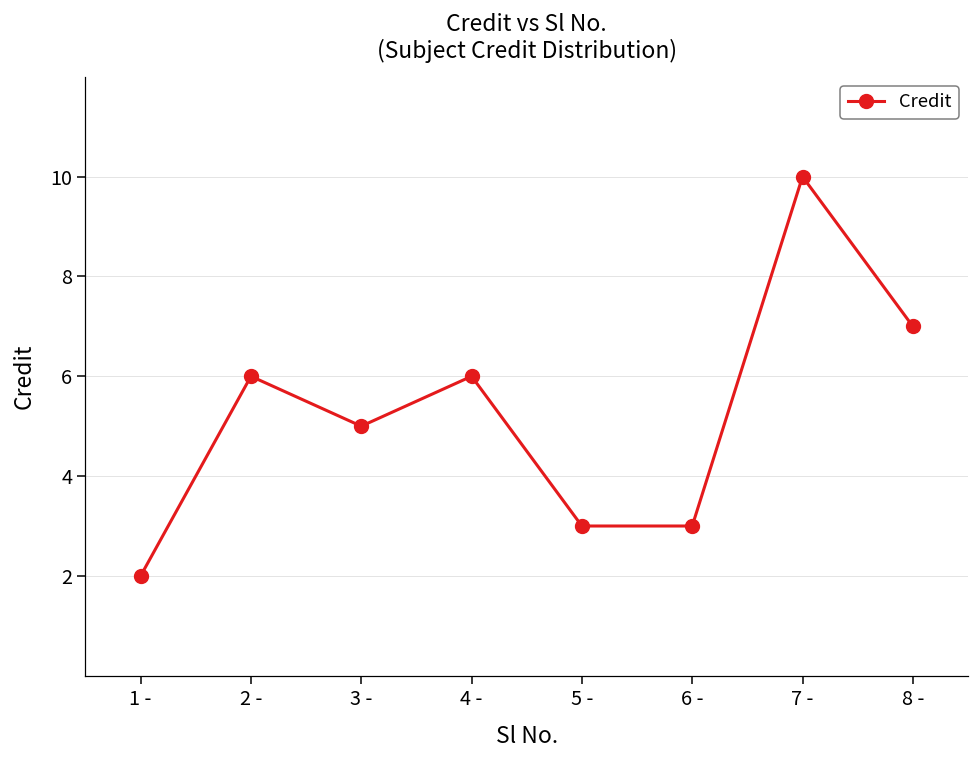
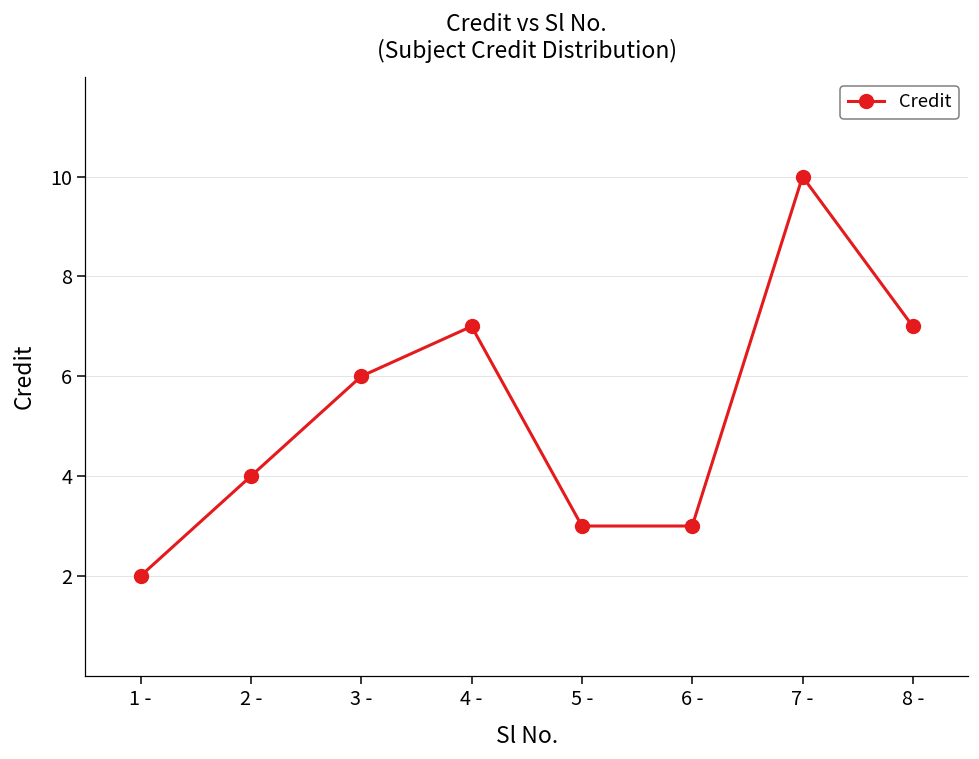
2 -: 6 -> 4
3 -: 5 -> 6
4 -: 6 -> 7
